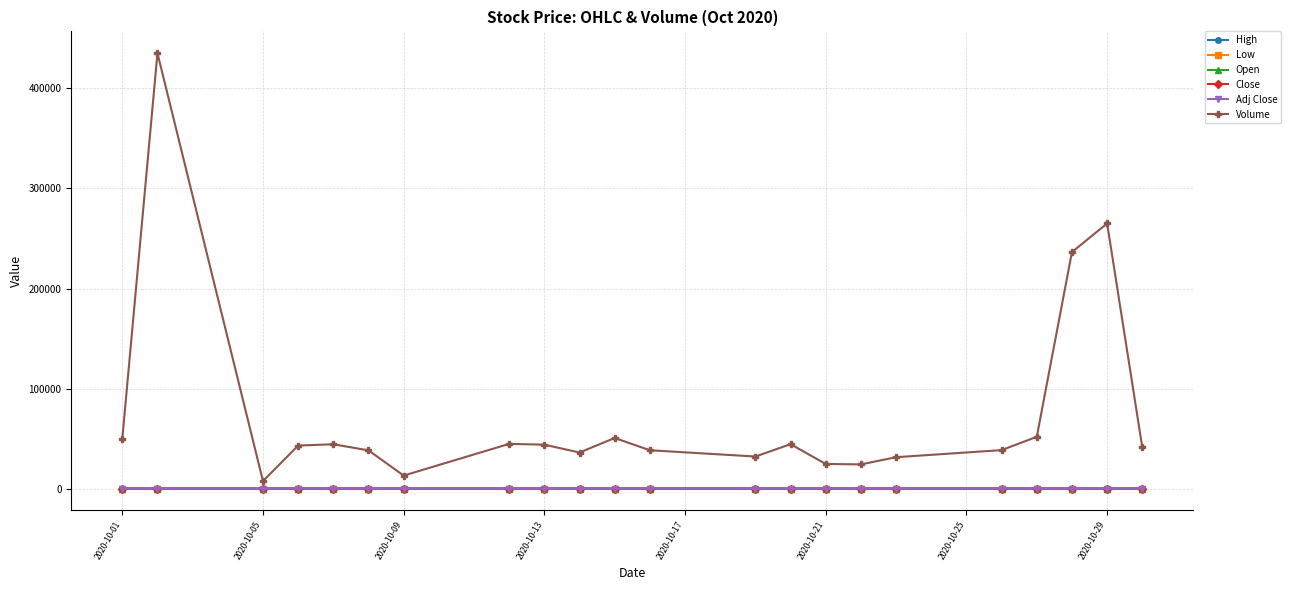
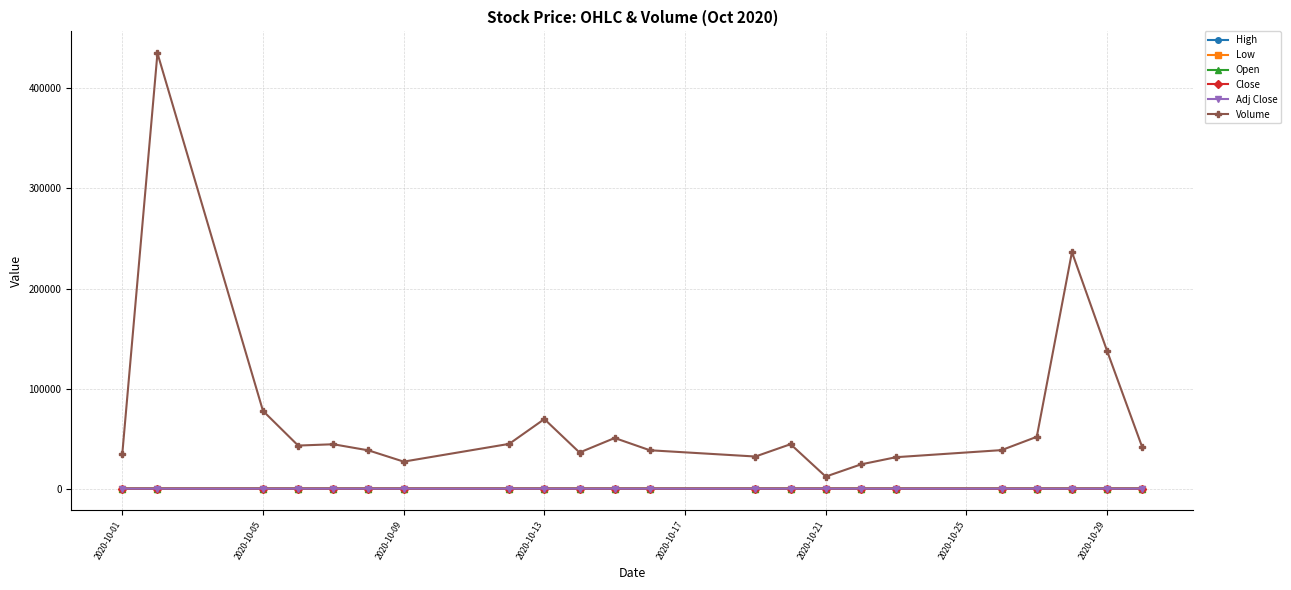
Volume, 2020-10-01: 50000 -> 35000
Volume, 2020-10-05: 8000 -> 78000
Volume, 2020-10-09: 13000 -> 27000
Volume, 2020-10-13: 44000 -> 70000
Volume, 2020-10-21: 25000 -> 12000
Volume, 2020-10-29: 265000 -> 138000
